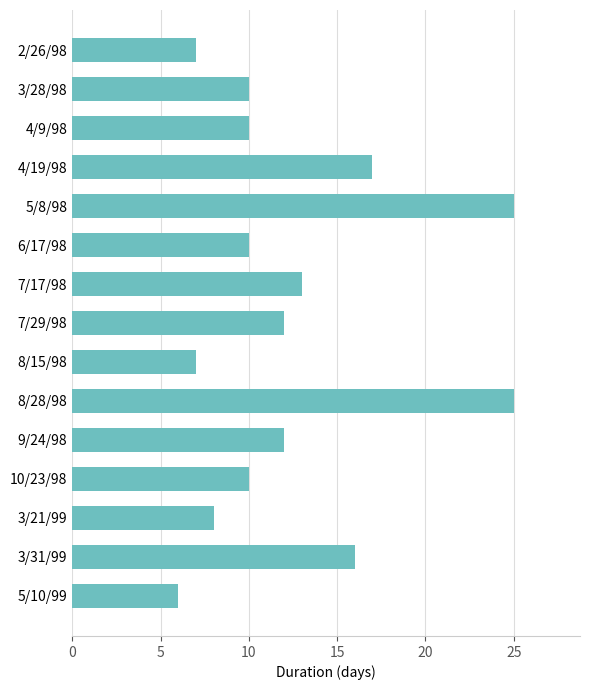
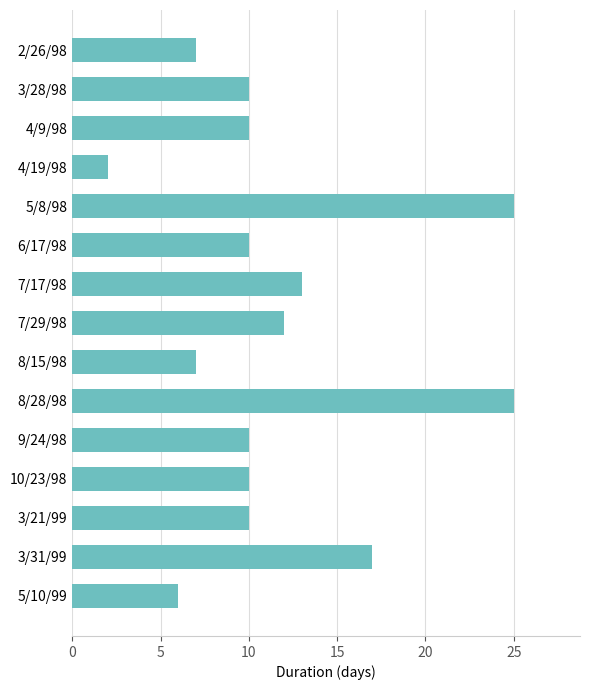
4/19/98: 17 -> 2
9/24/98: 12 -> 10
3/21/99: 8 -> 10
3/31/99: 16 -> 17
